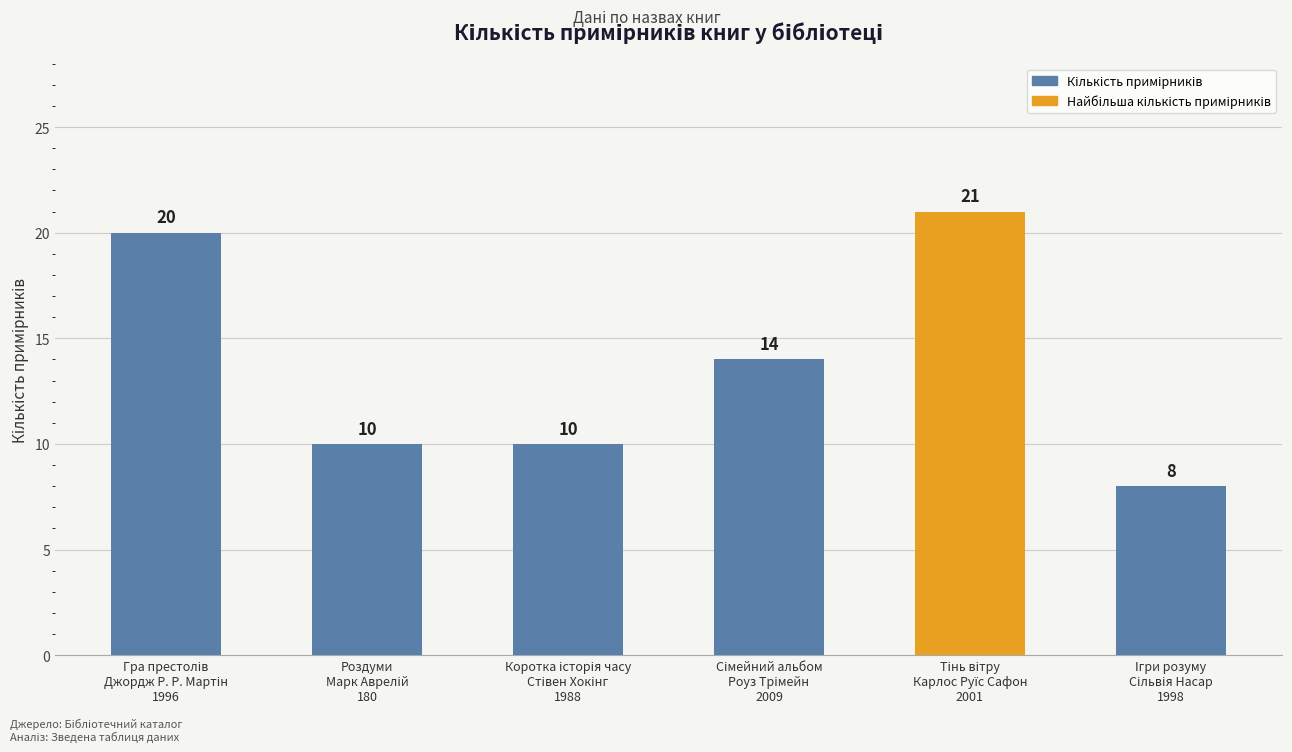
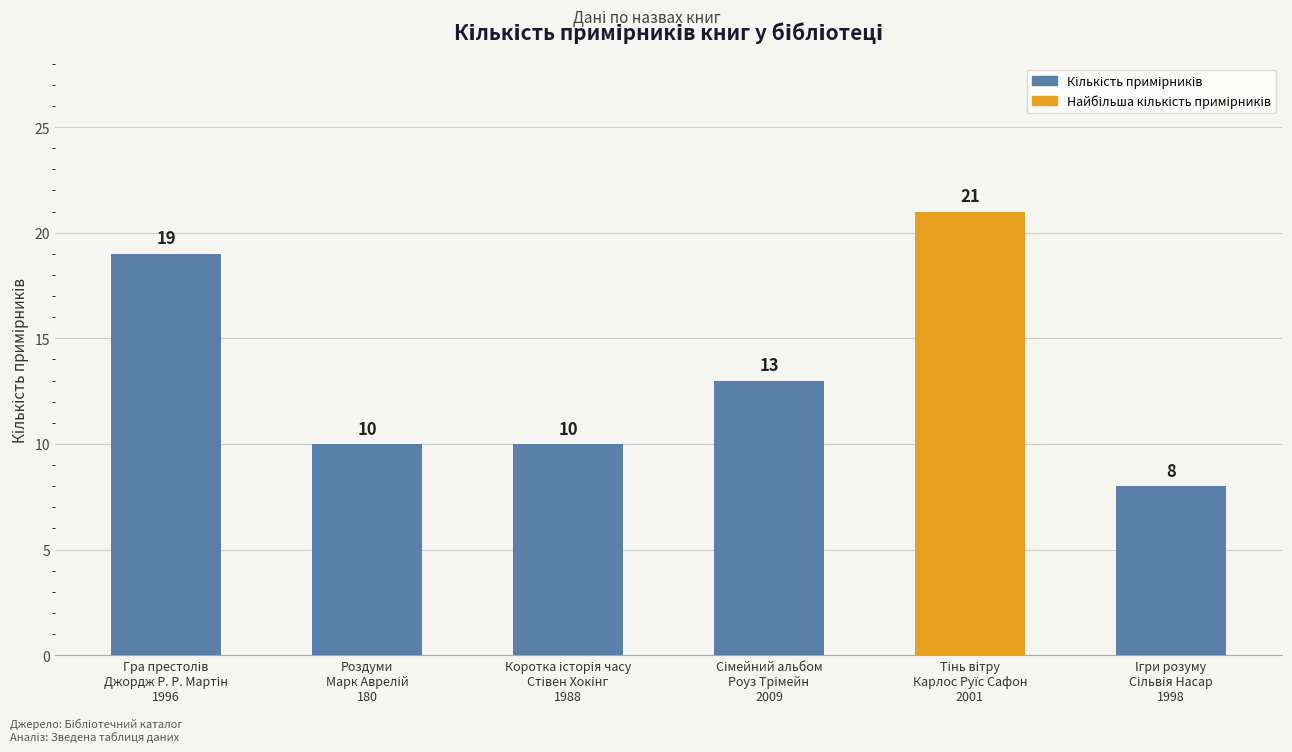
Гра престолів Джордж Р. Р. Мартін 1996: 20 -> 19
Сімейний альбом Роуз Трімейн 2009: 14 -> 13
